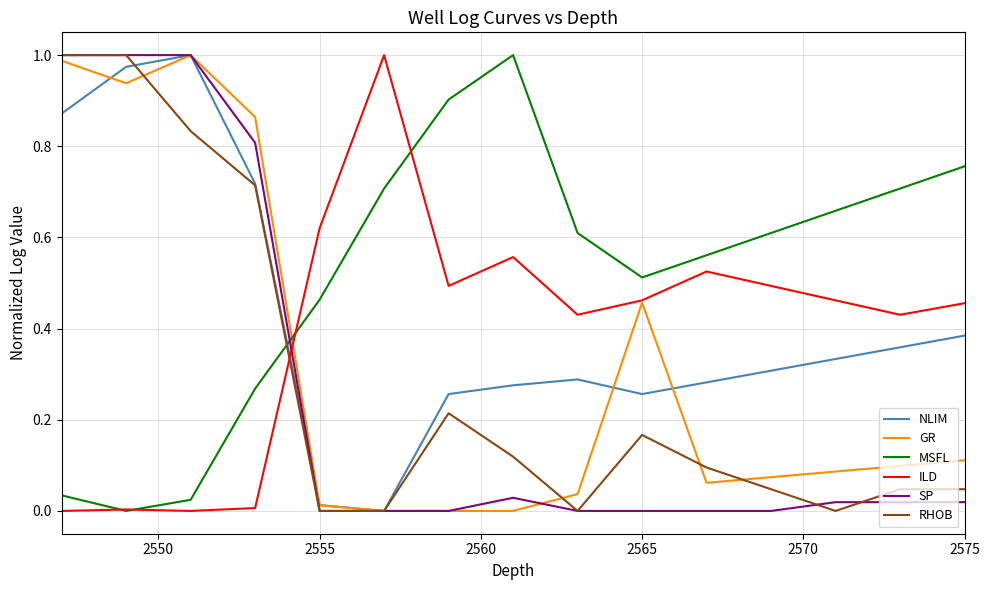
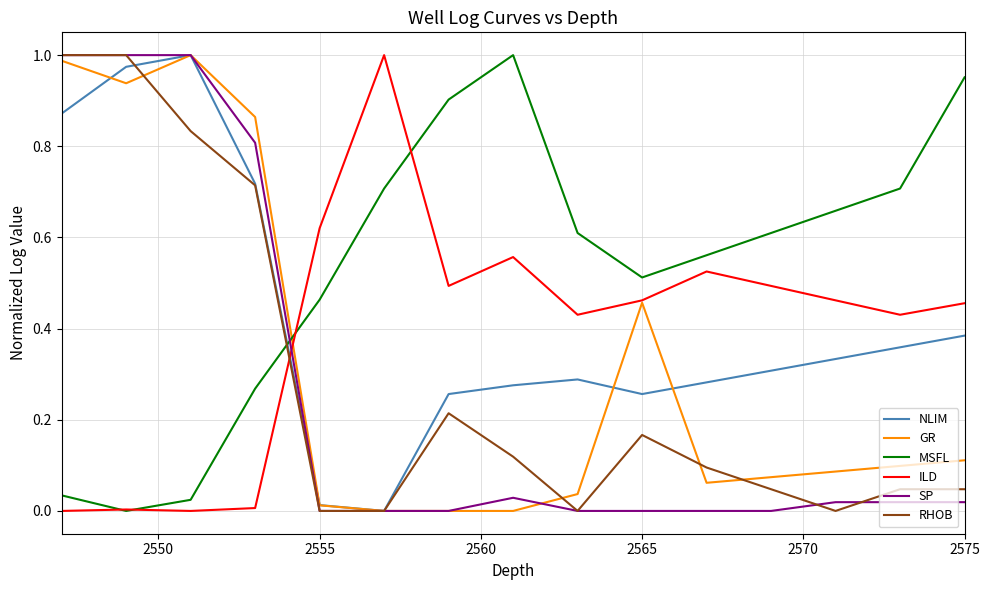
MSFL, 2575: 0.76 -> 0.95
